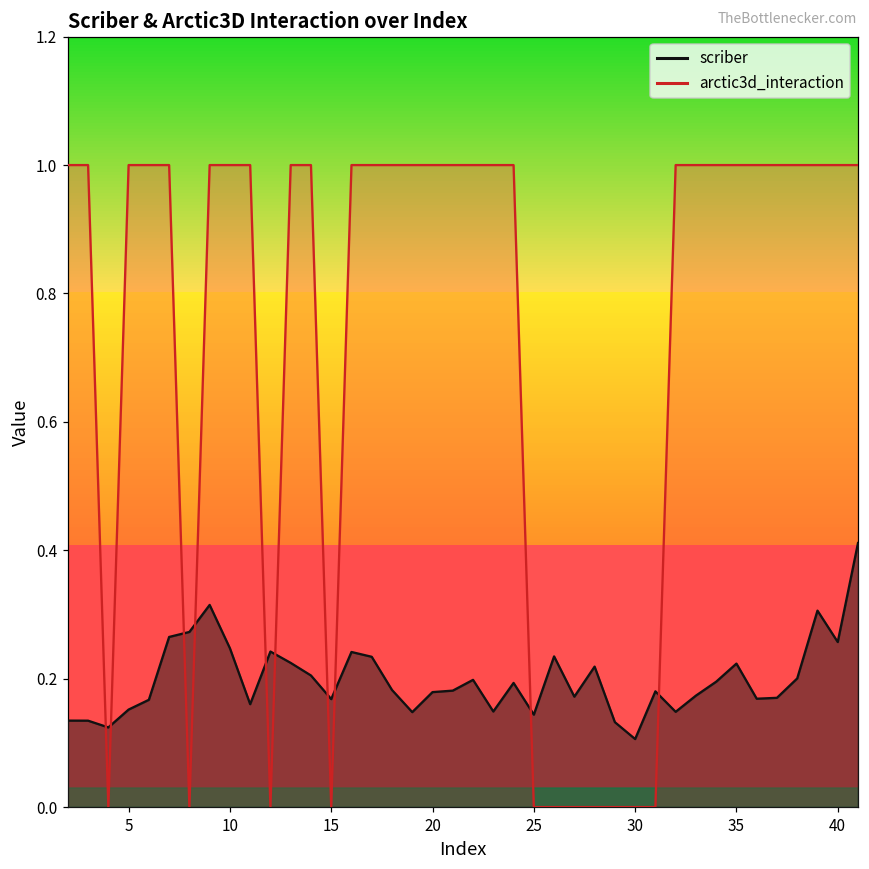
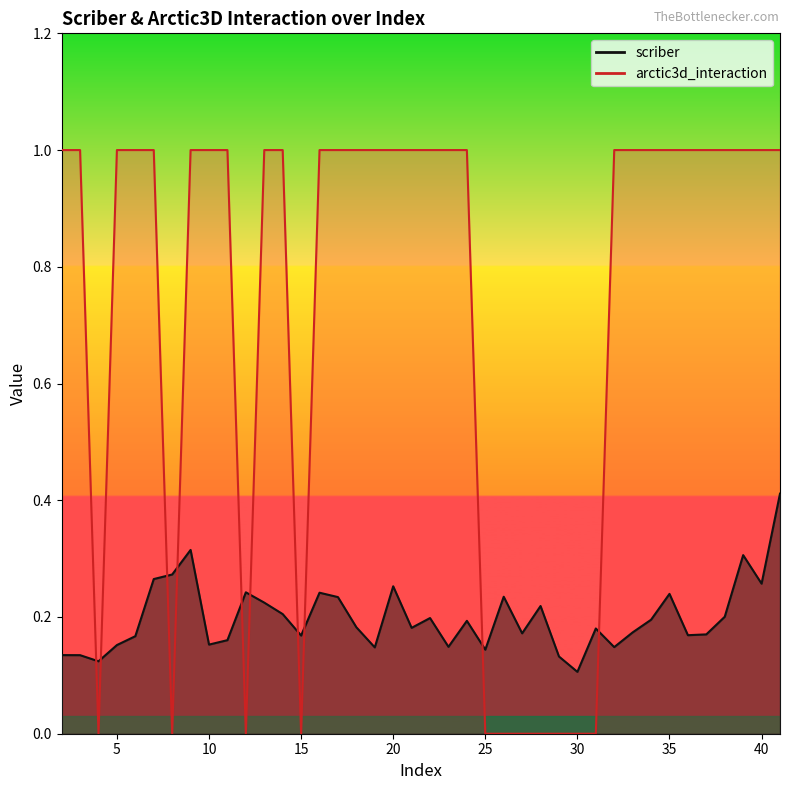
scriber, 10: 0.25 -> 0.15
scriber, 20: 0.18 -> 0.25
scriber, 35: 0.22 -> 0.24
